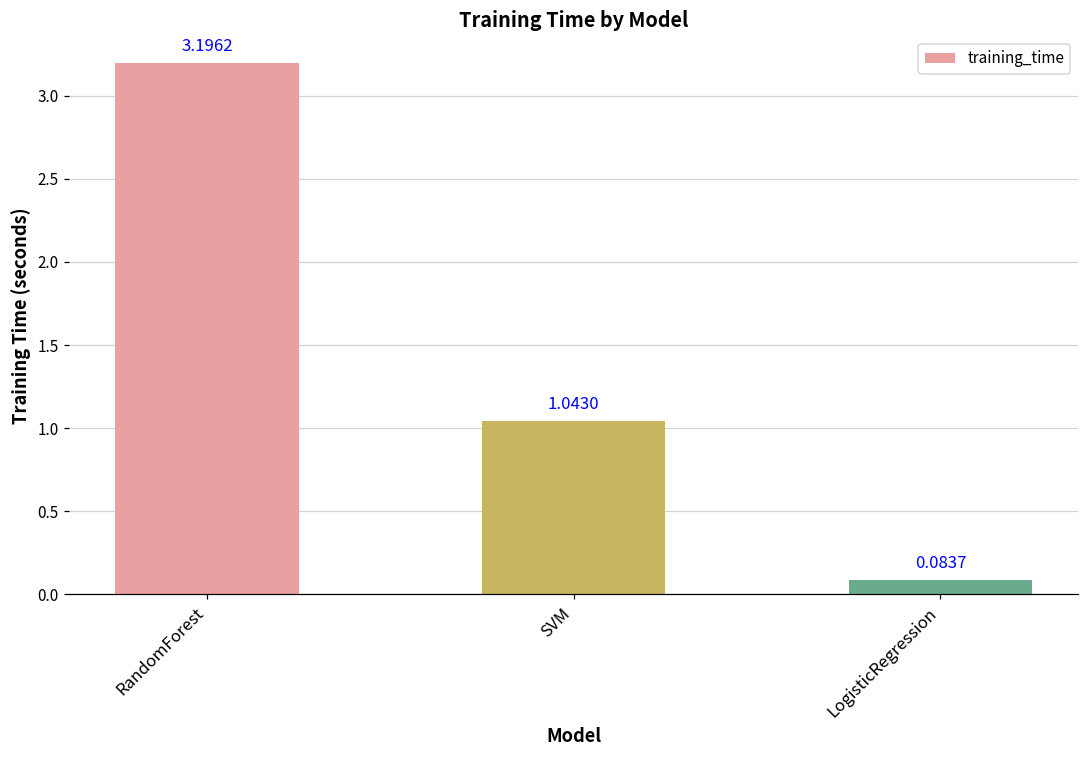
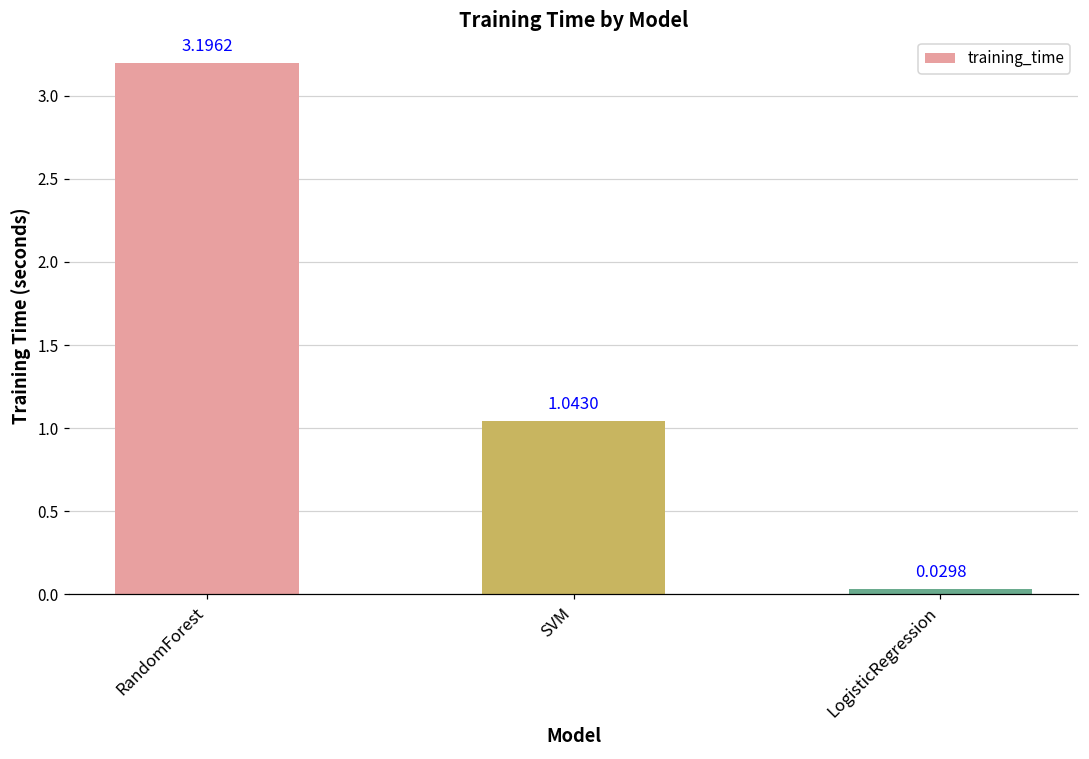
LogisticRegression: 0.0837 -> 0.0298
